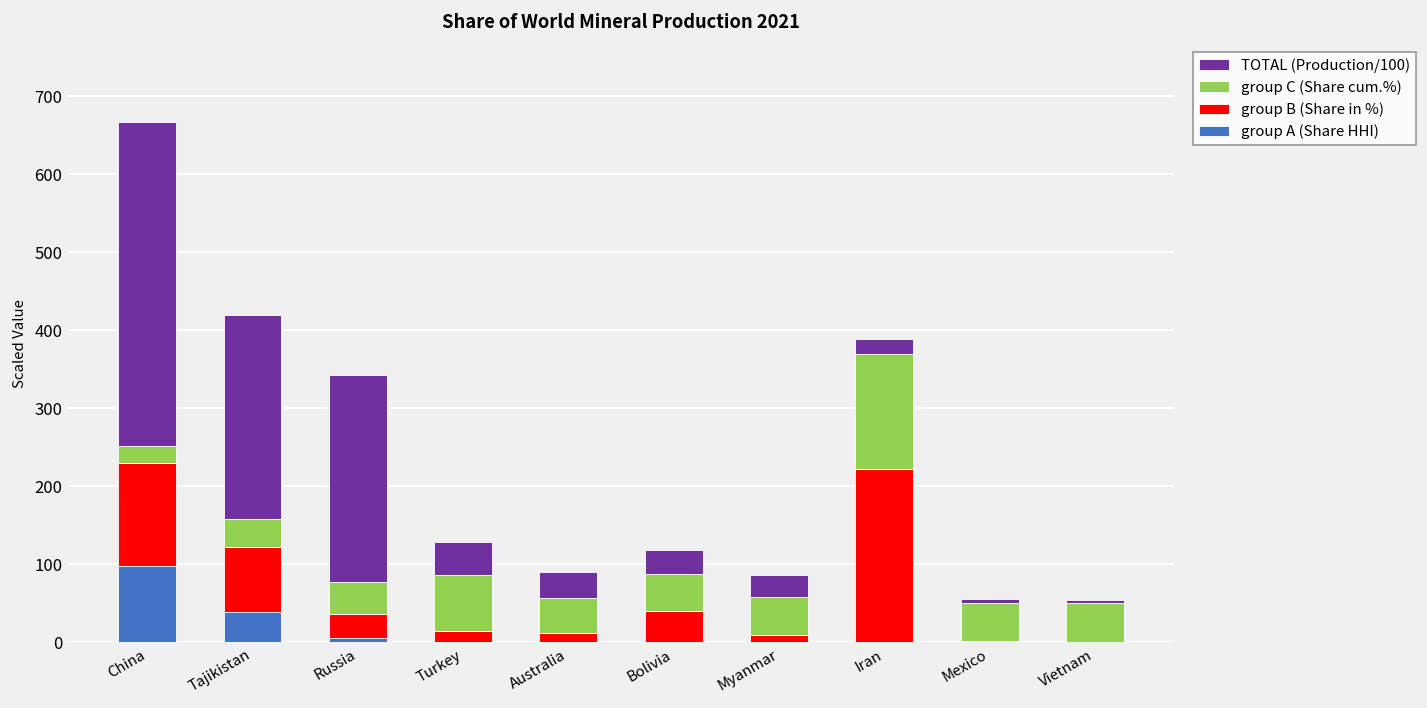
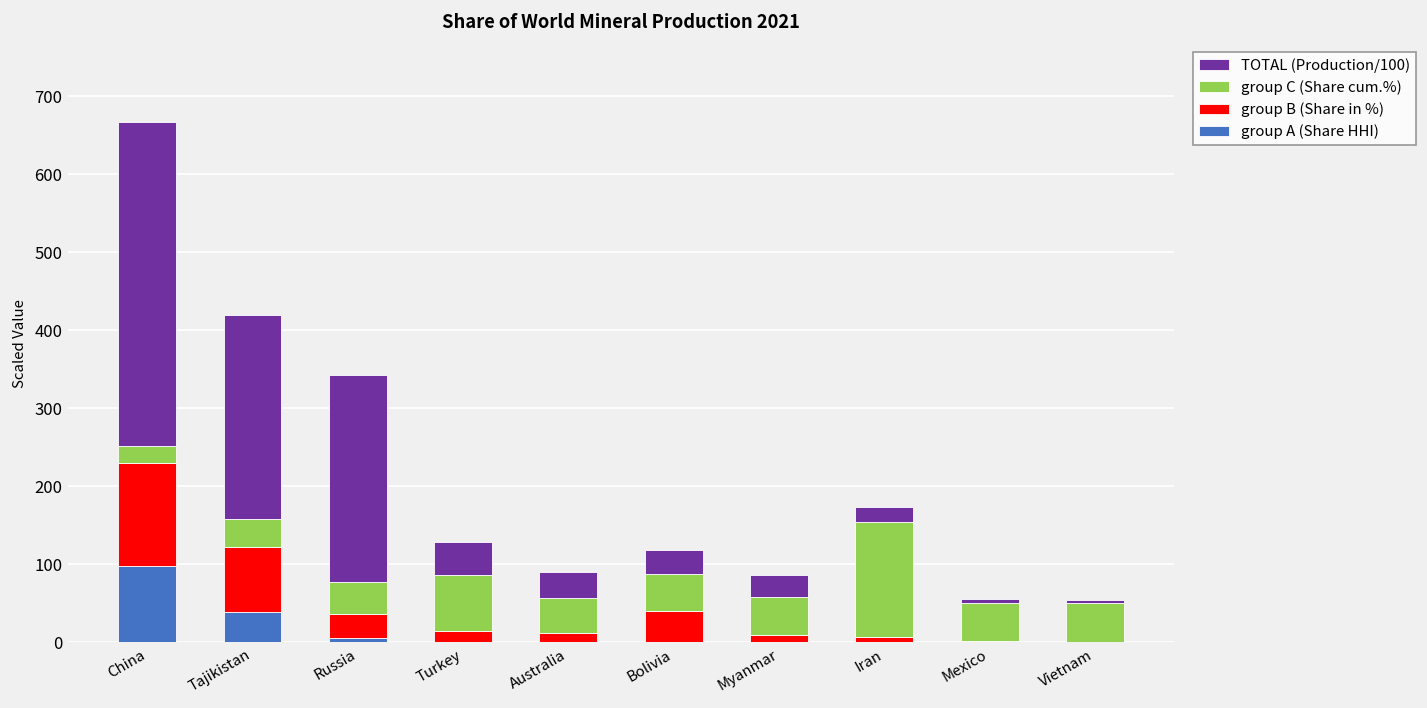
group B (Share in %), Iran: 220 -> 10
